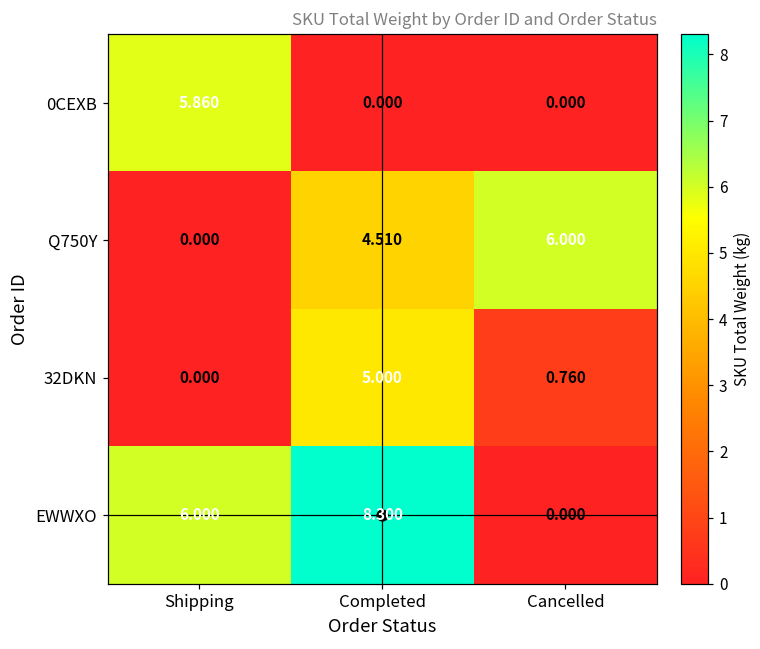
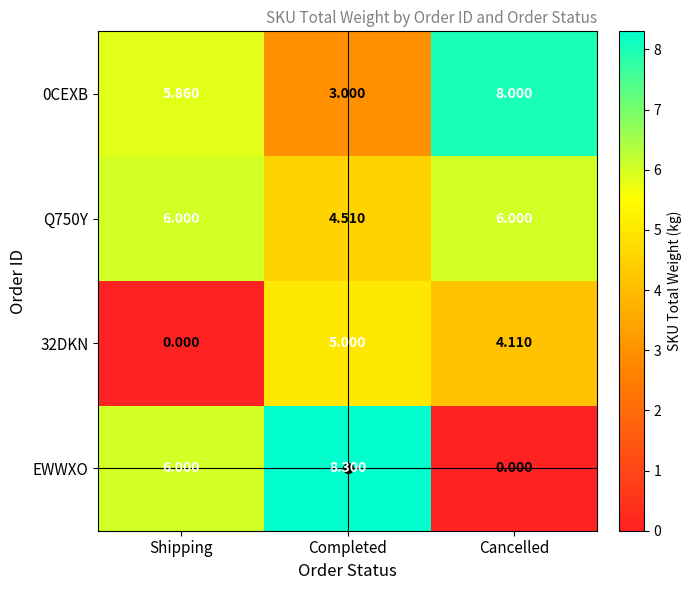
0CEXB, Completed: 0.000 -> 3.000
0CEXB, Cancelled: 0.000 -> 8.000
Q750Y, Shipping: 0.000 -> 6.000
32DKN, Cancelled: 0.760 -> 4.110
